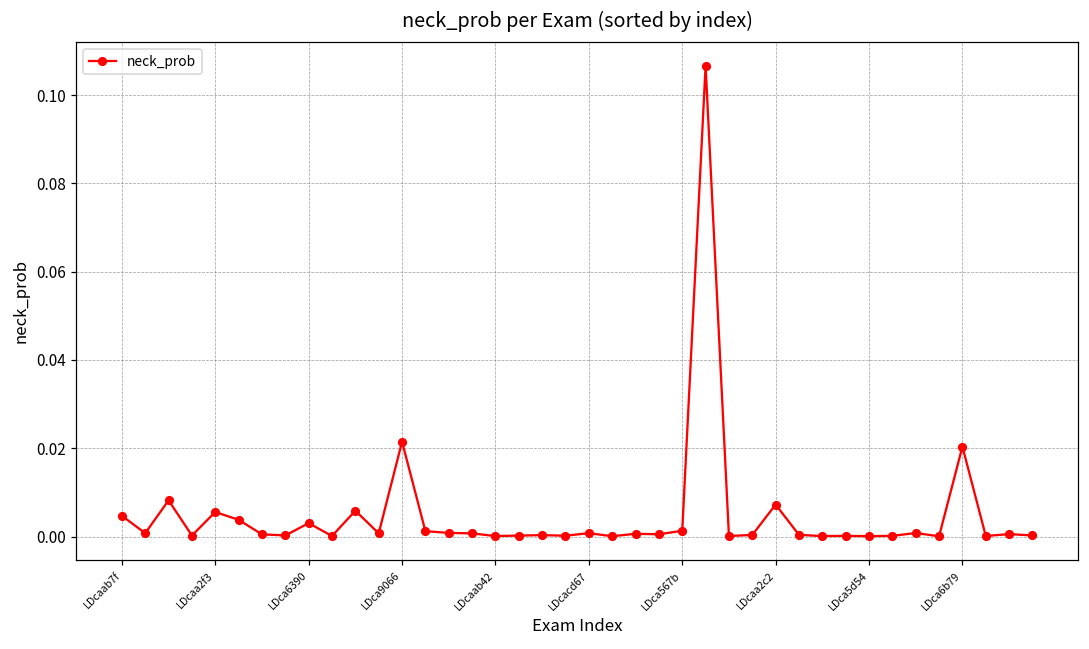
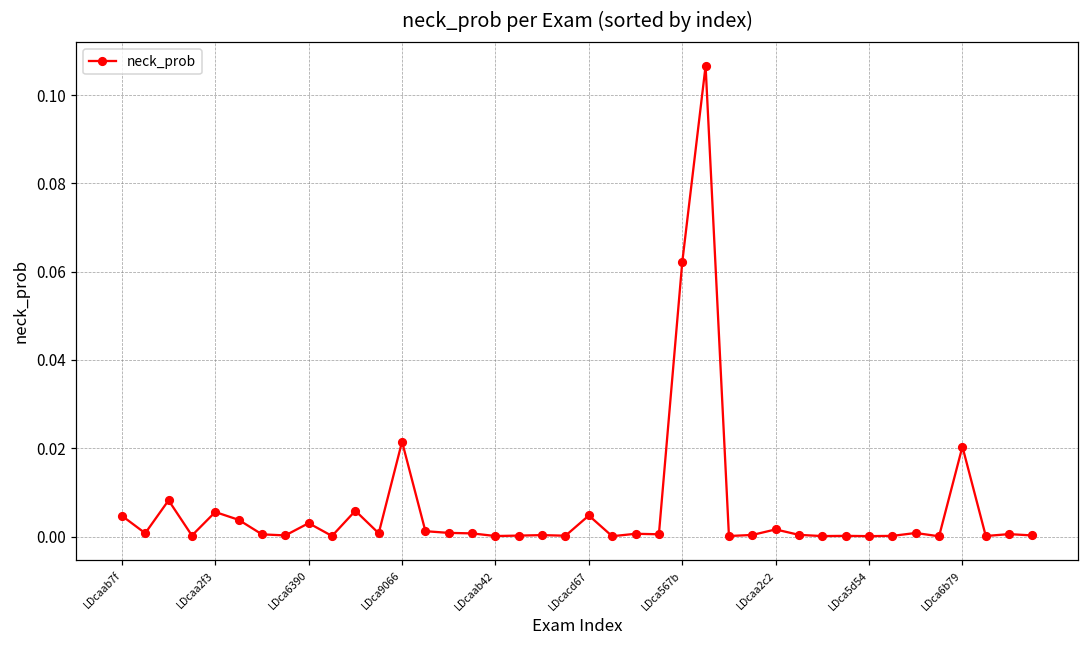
LDcacd67: 0.001 -> 0.005
LDca567b: 0.001 -> 0.062
LDcaa2c2: 0.007 -> 0.002
